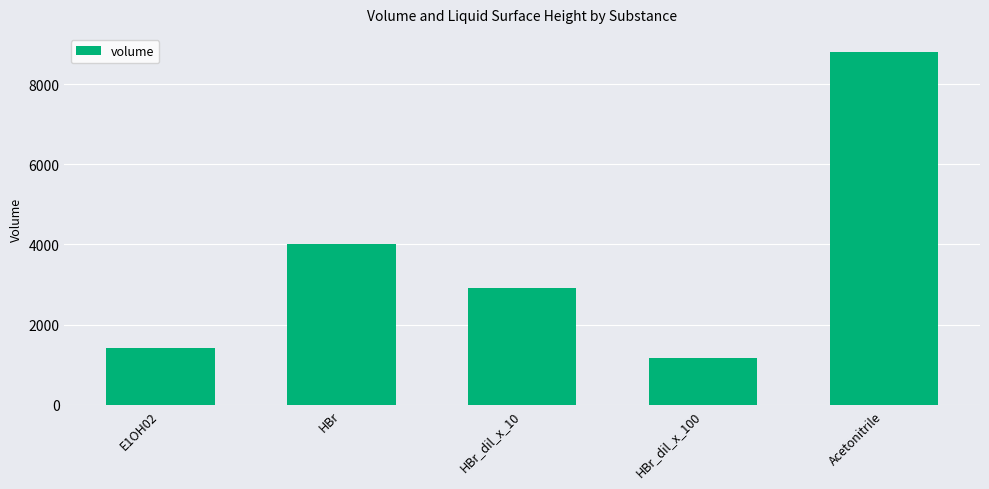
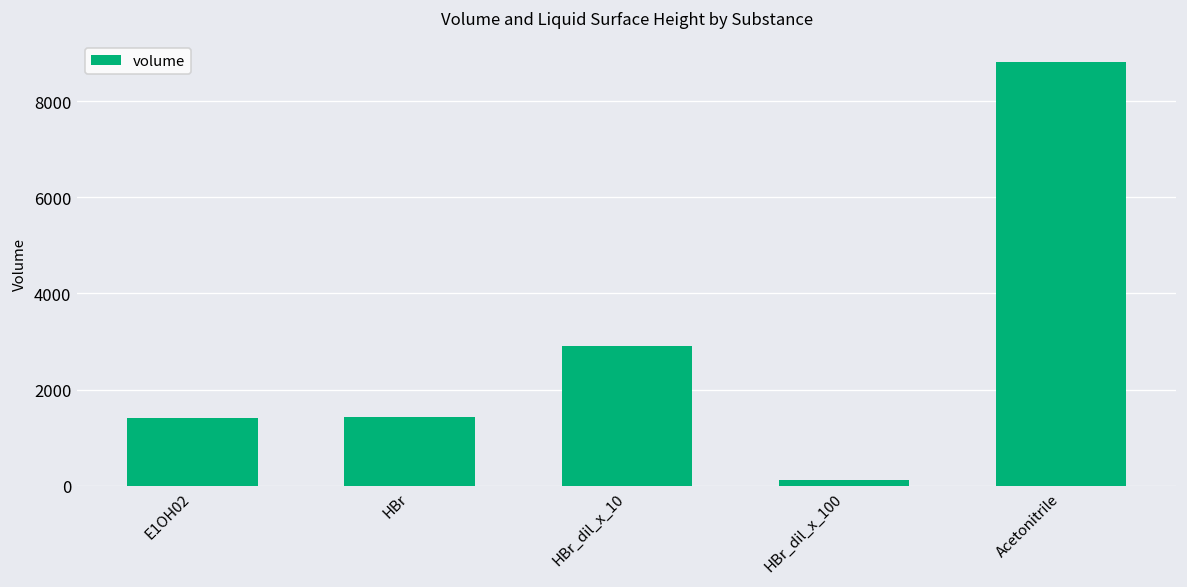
HBr: 4000 -> 1400
HBr_dil_x_100: 1200 -> 100
